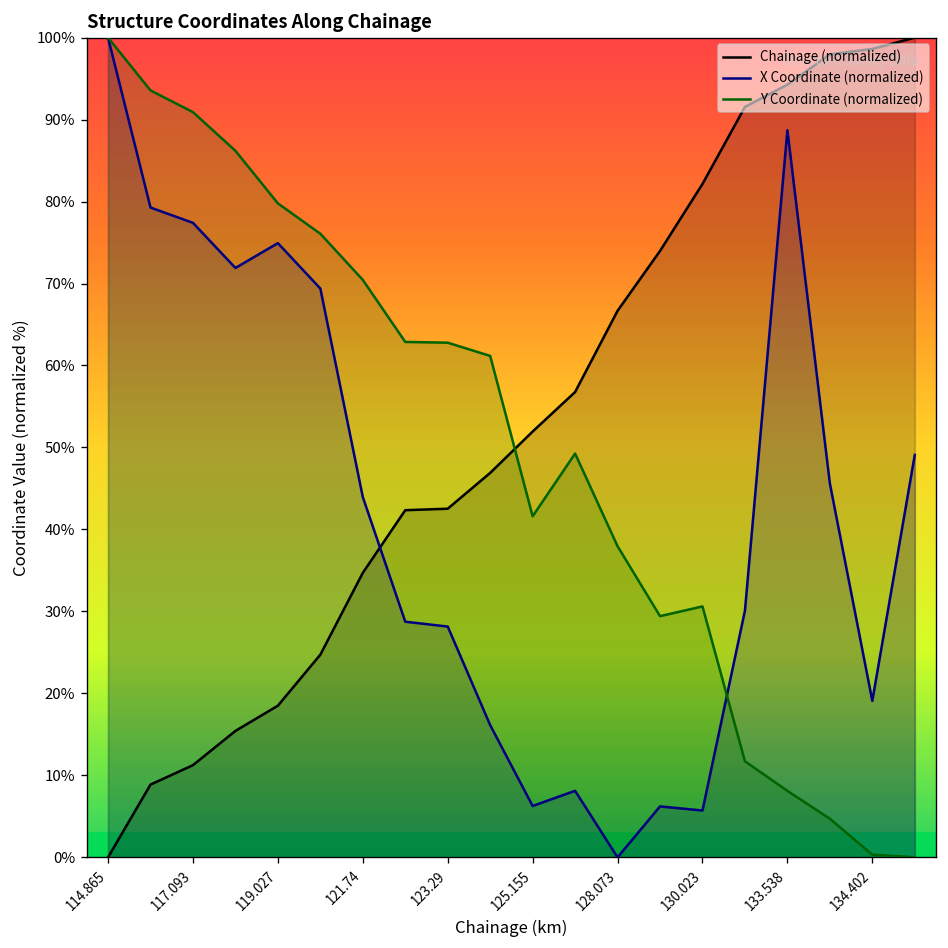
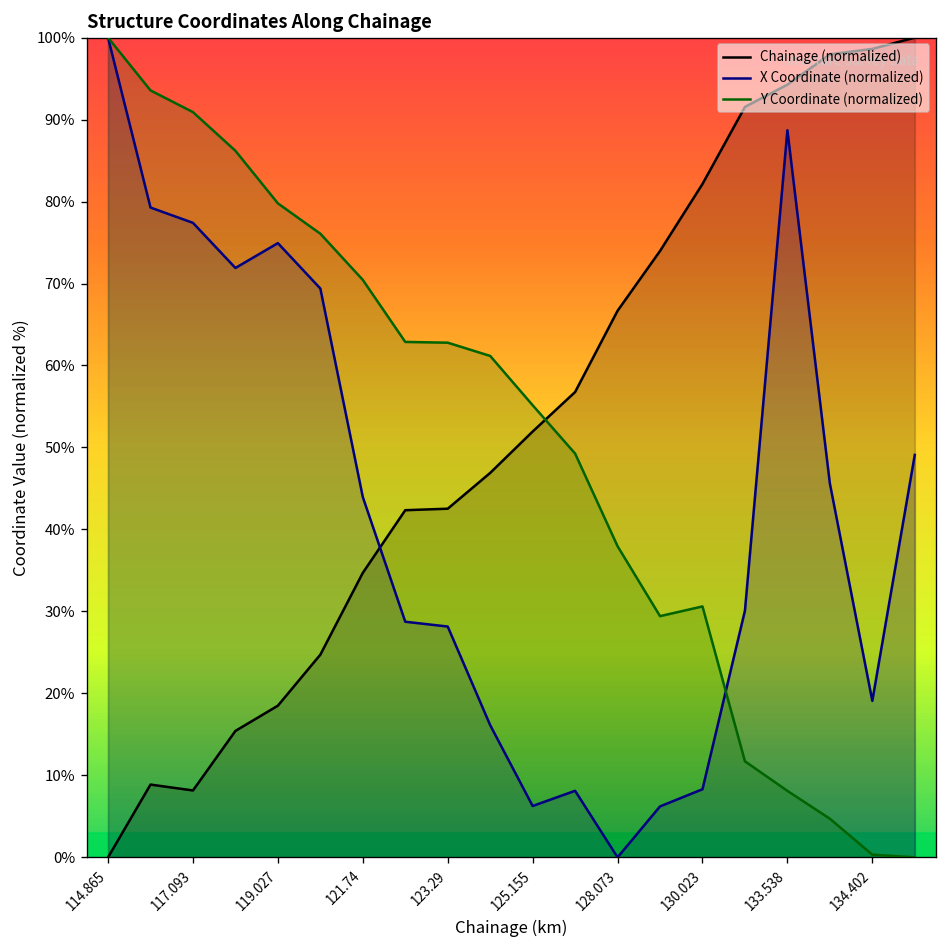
Chainage (normalized), 117.093: 11% -> 8%
Y Coordinate (normalized), 125.155: 42% -> 55%
X Coordinate (normalized), 130.023: 6% -> 8%
